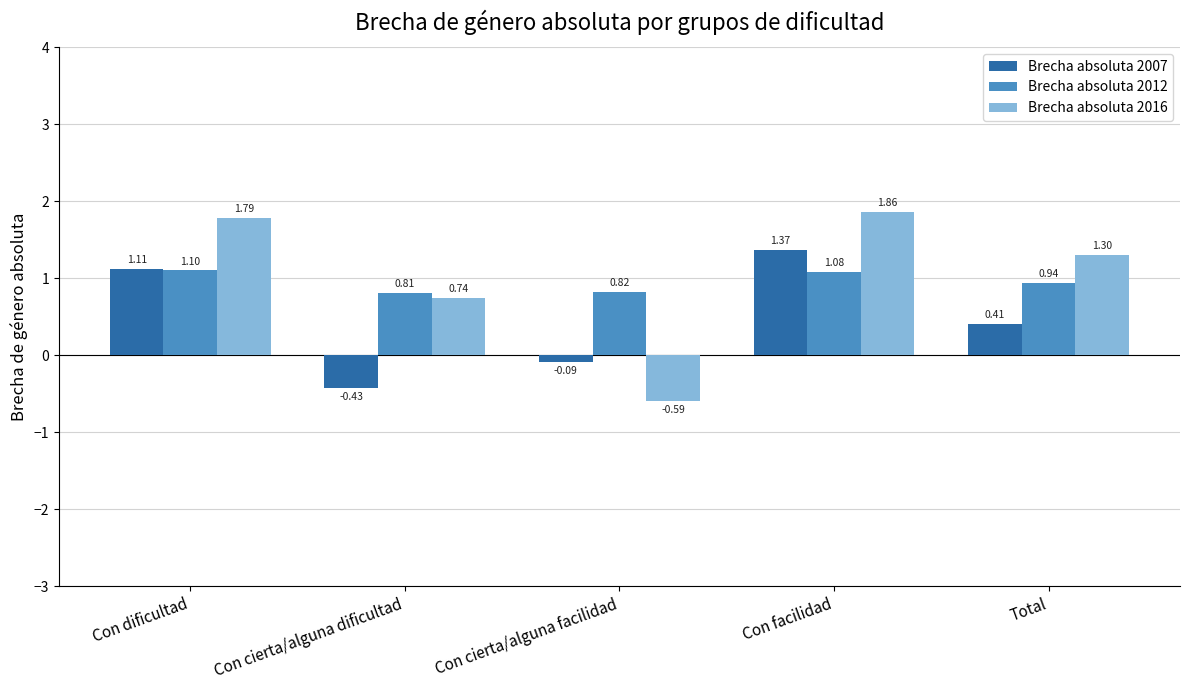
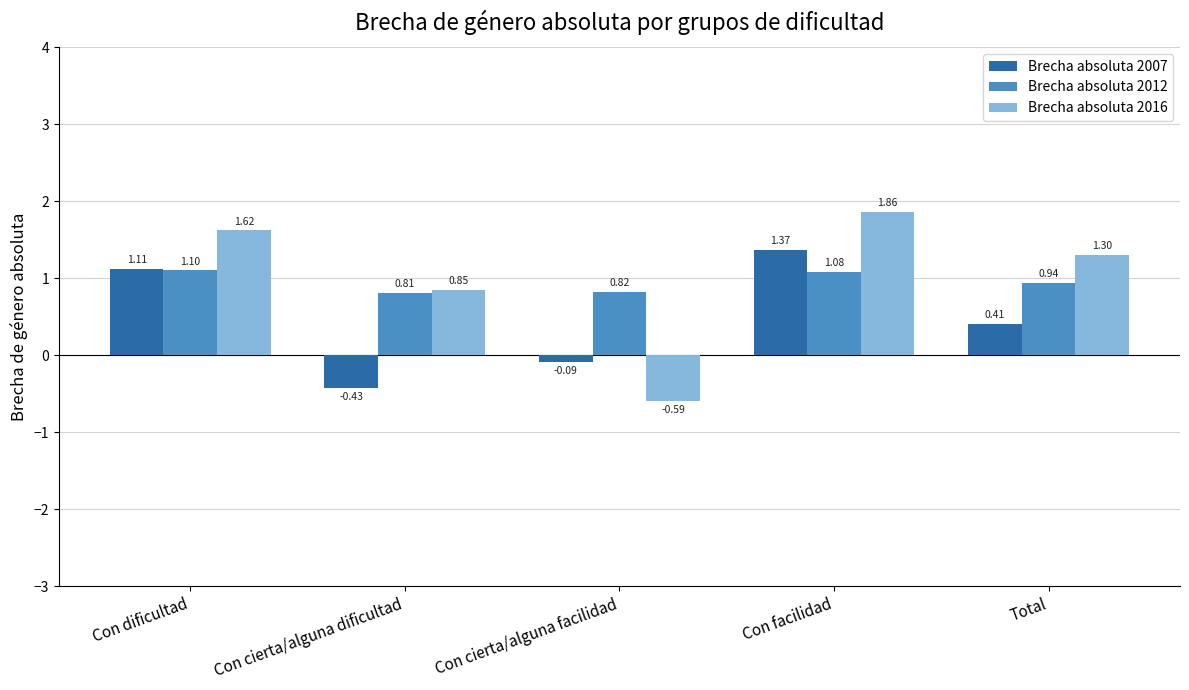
Brecha absoluta 2016, Con dificultad: 1.79 -> 1.62
Brecha absoluta 2016, Con cierta/alguna dificultad: 0.74 -> 0.85
